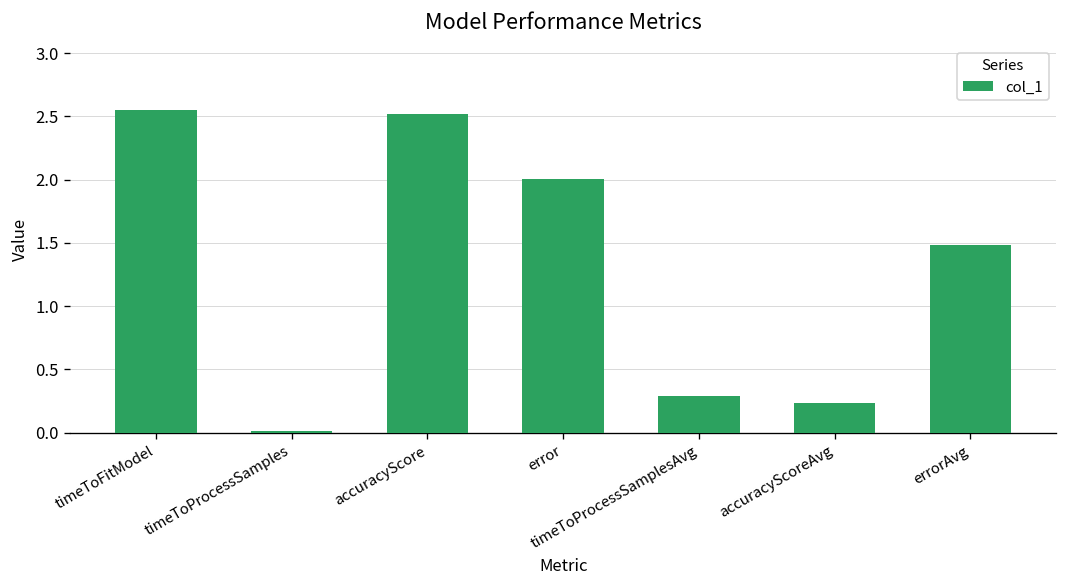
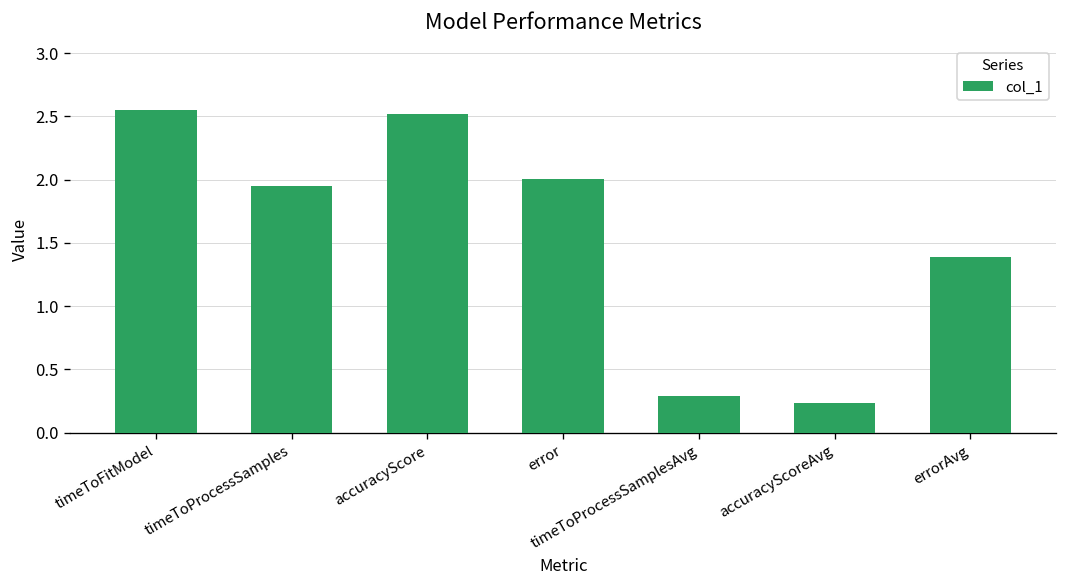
timeToProcessSamples: 0.02 -> 1.95
errorAvg: 1.48 -> 1.38
